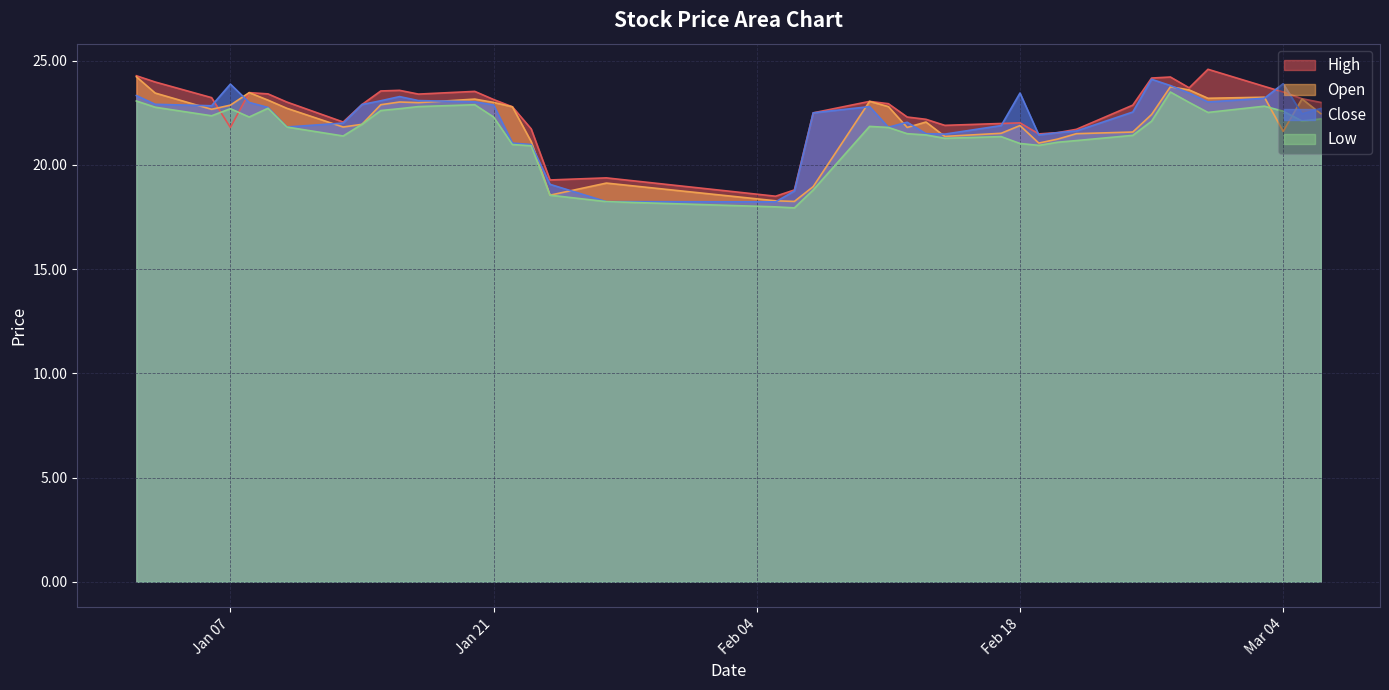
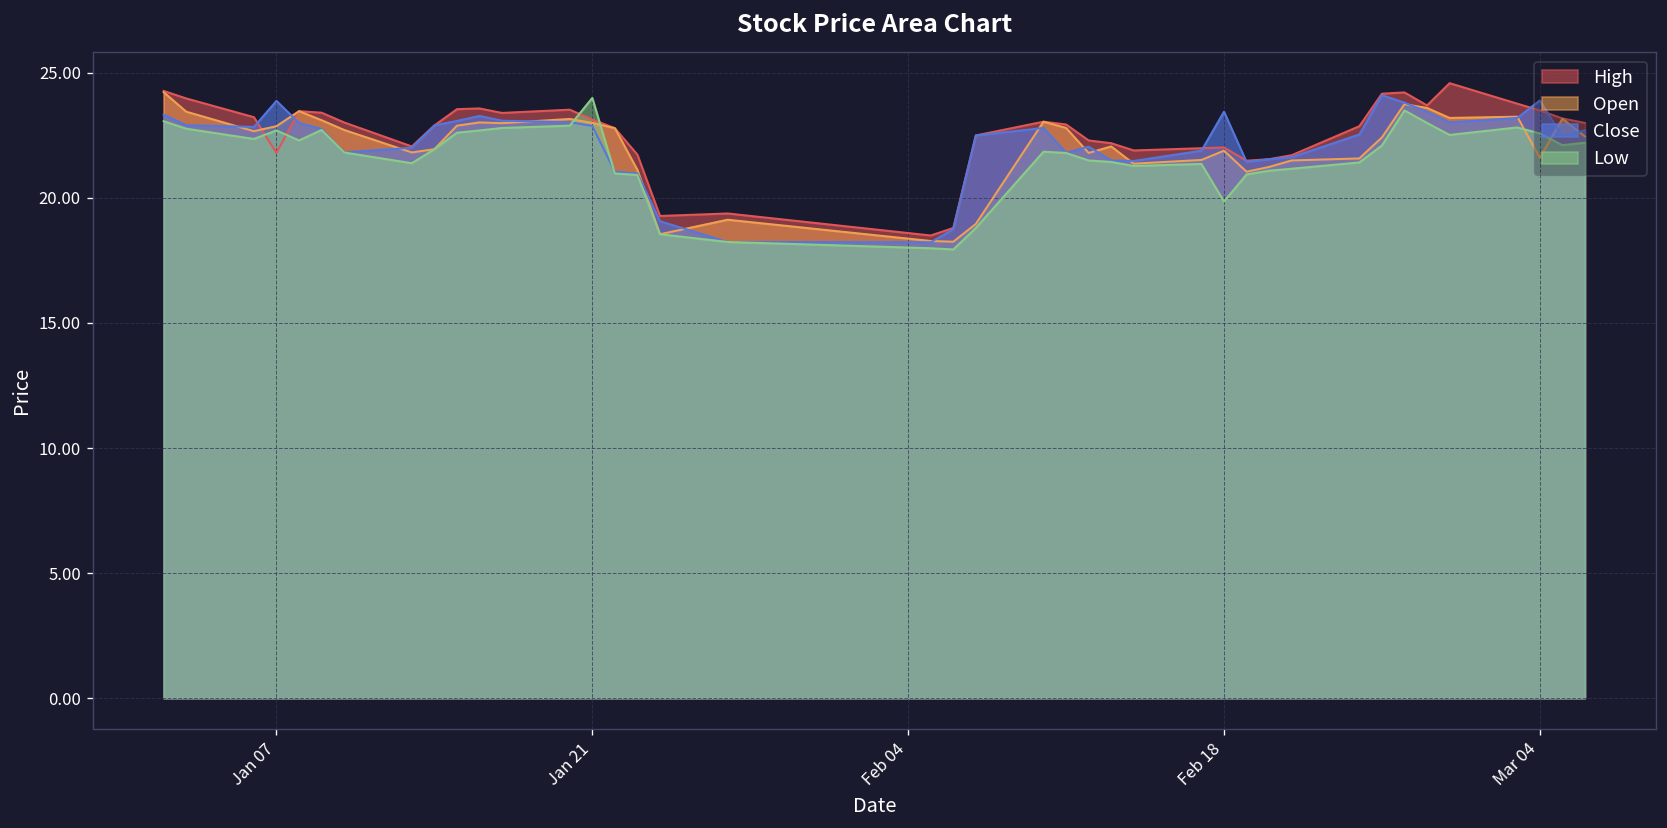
Low, Jan 21: 22.3 -> 24.0
Low, Feb 18: 21.0 -> 19.9
